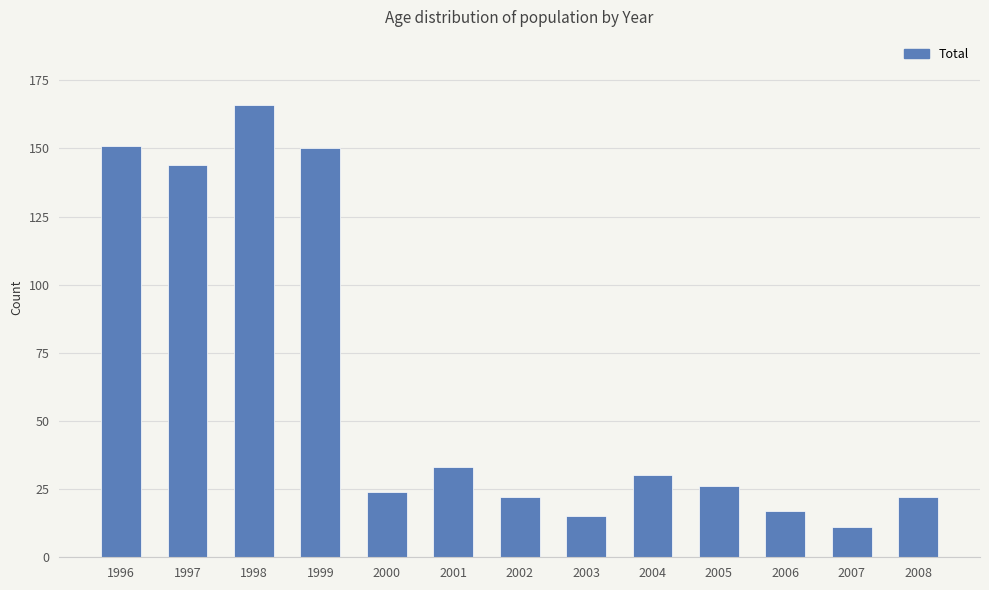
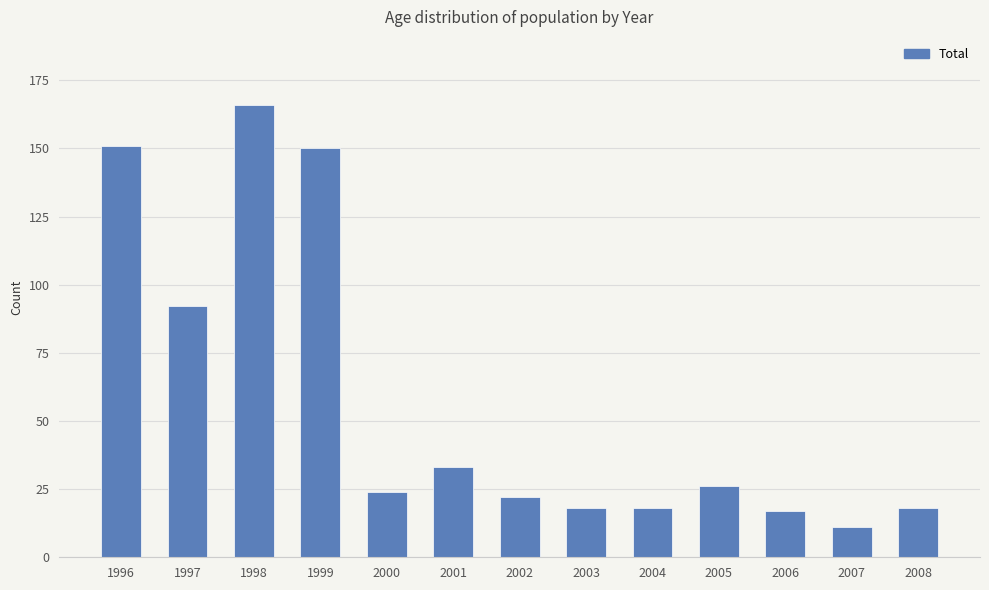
1997: 144 -> 92
2003: 15 -> 18
2004: 30 -> 18
2008: 22 -> 18
